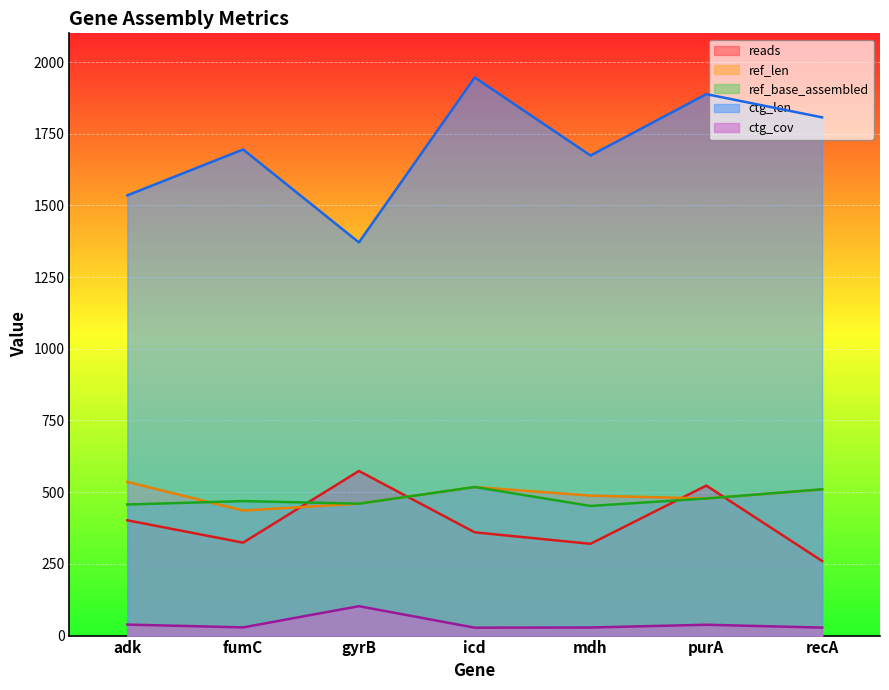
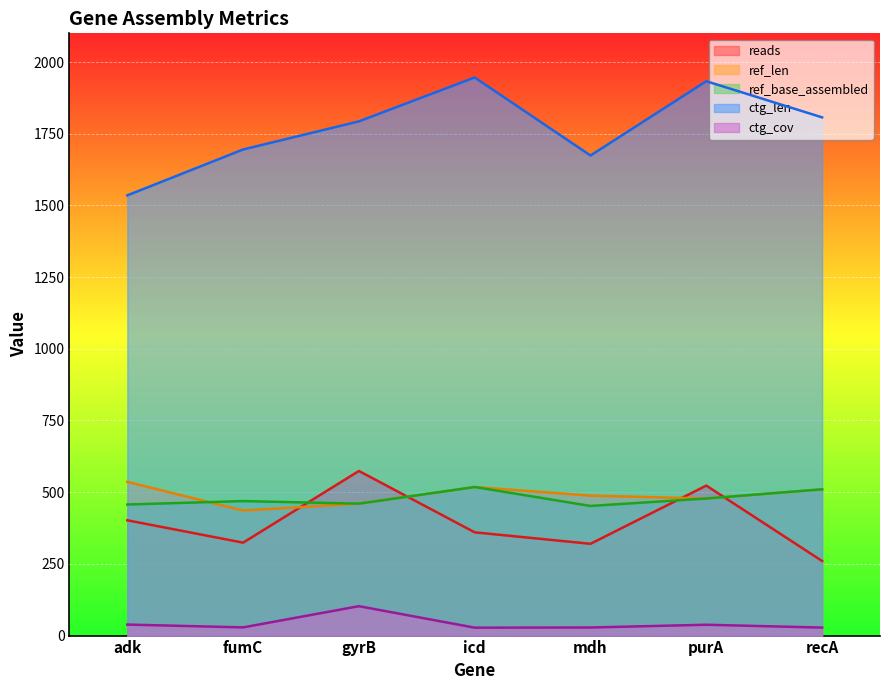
ctg_len, gyrB: 1370 -> 1790
ctg_len, purA: 1890 -> 1930
